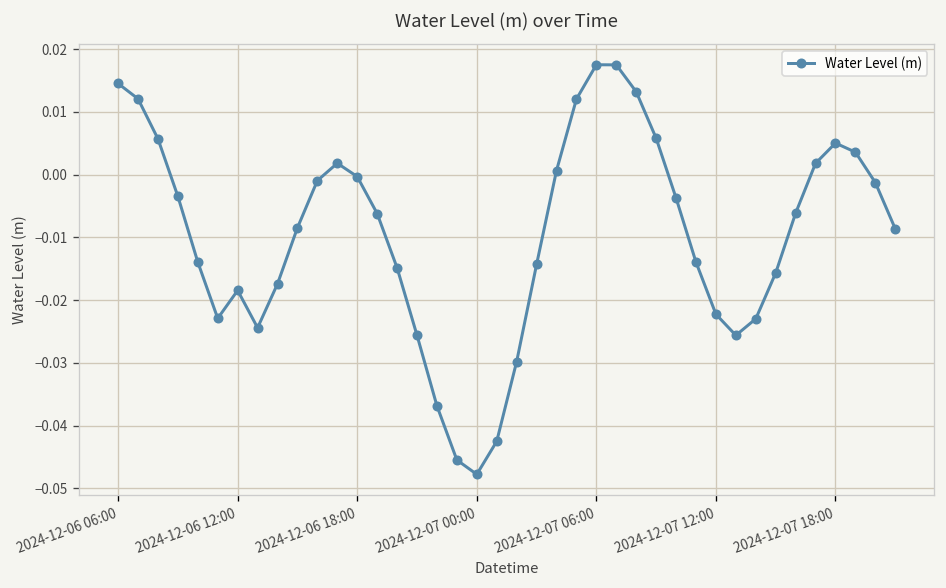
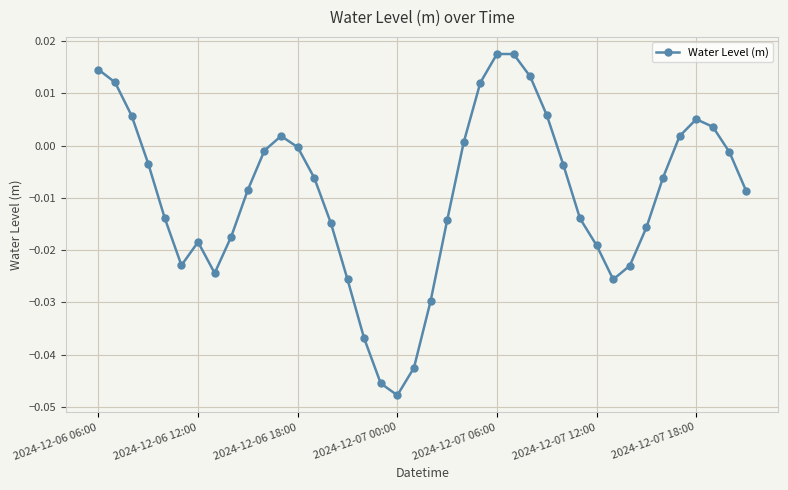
2024-12-07 12:00: -0.022 -> -0.019
